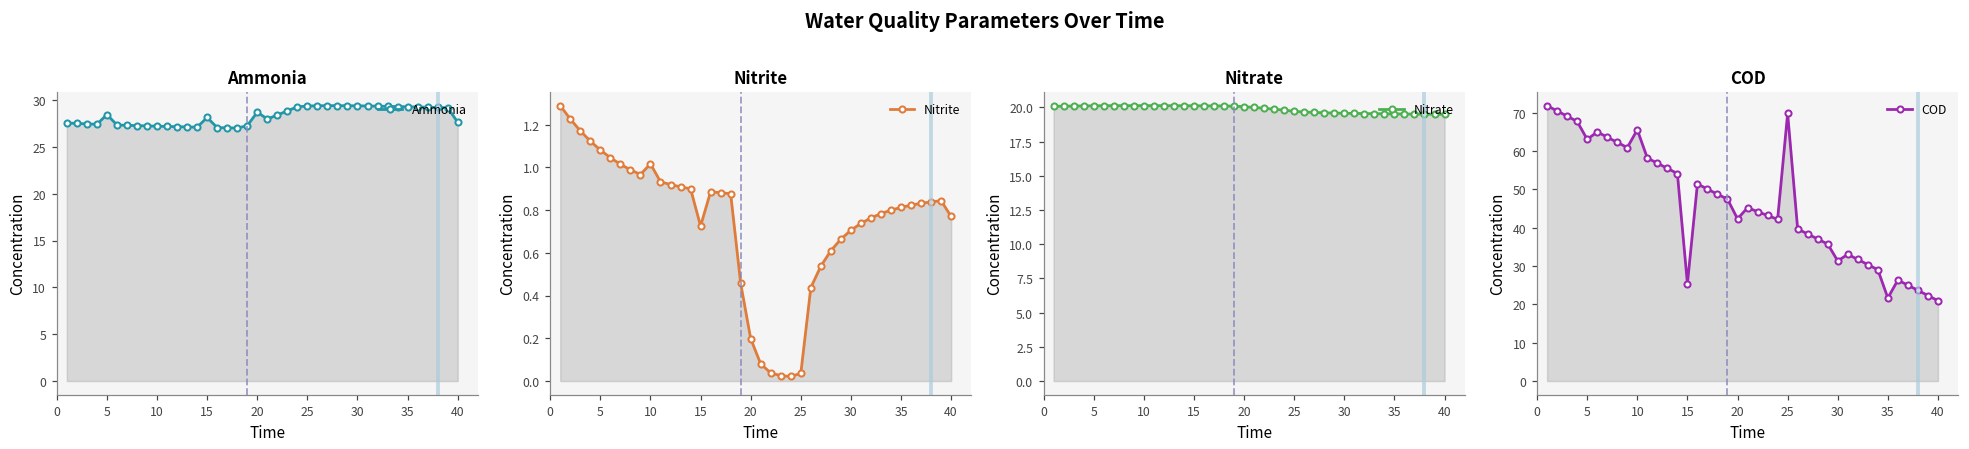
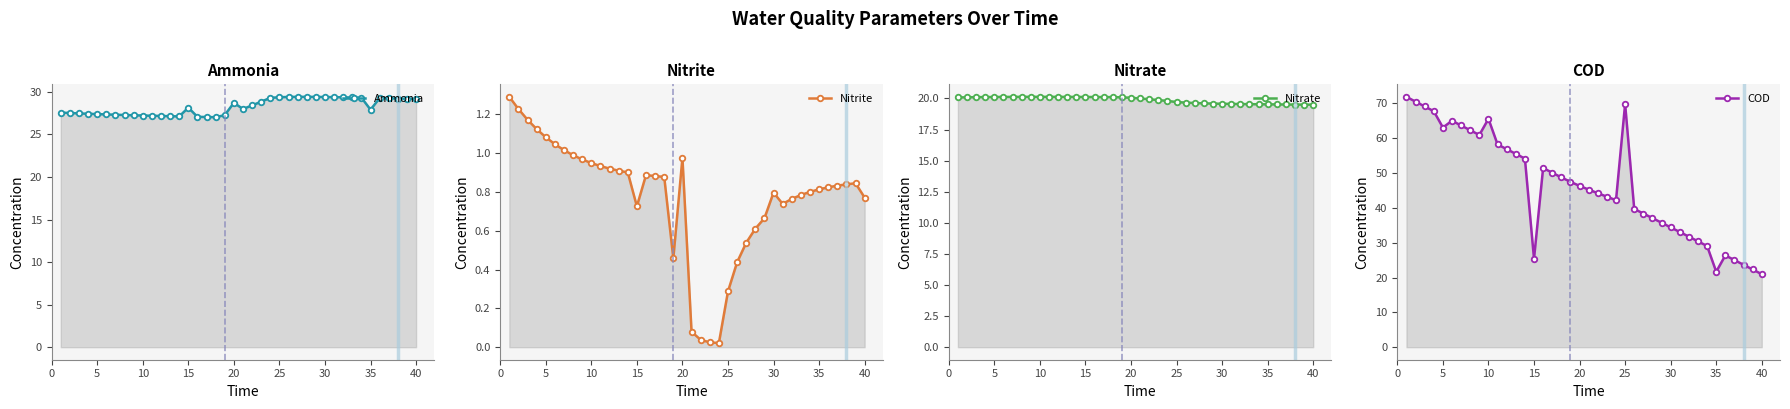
Ammonia, 5: 28 -> 27
Ammonia, 35: 29 -> 28
Ammonia, 40: 28 -> 29
Nitrite, 10: 1.02 -> 0.95
Nitrite, 20: 0.20 -> 0.98
Nitrite, 25: 0.04 -> 0.29
Nitrite, 30: 0.71 -> 0.80
COD, 20: 42 -> 46
COD, 30: 31 -> 34
